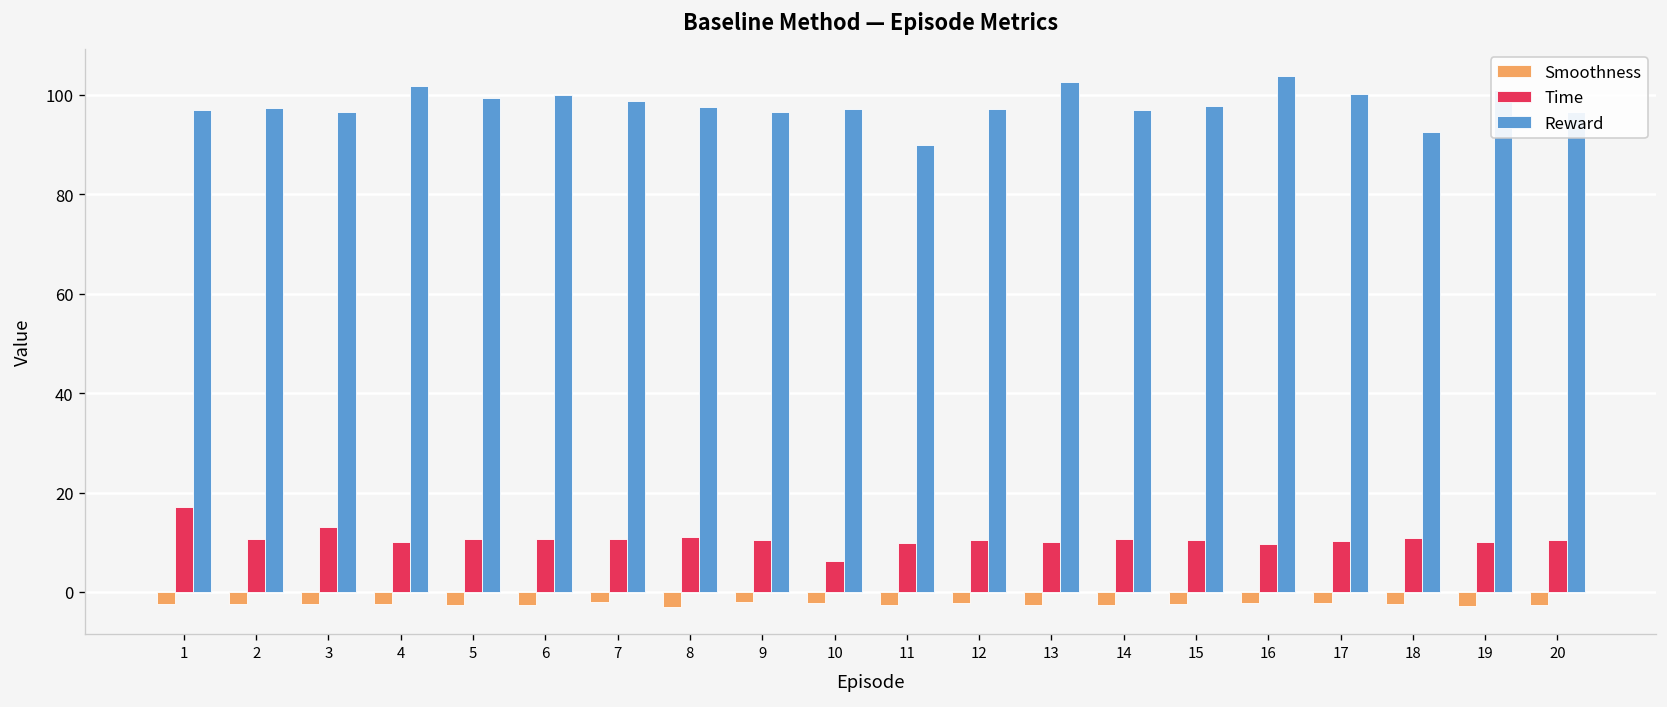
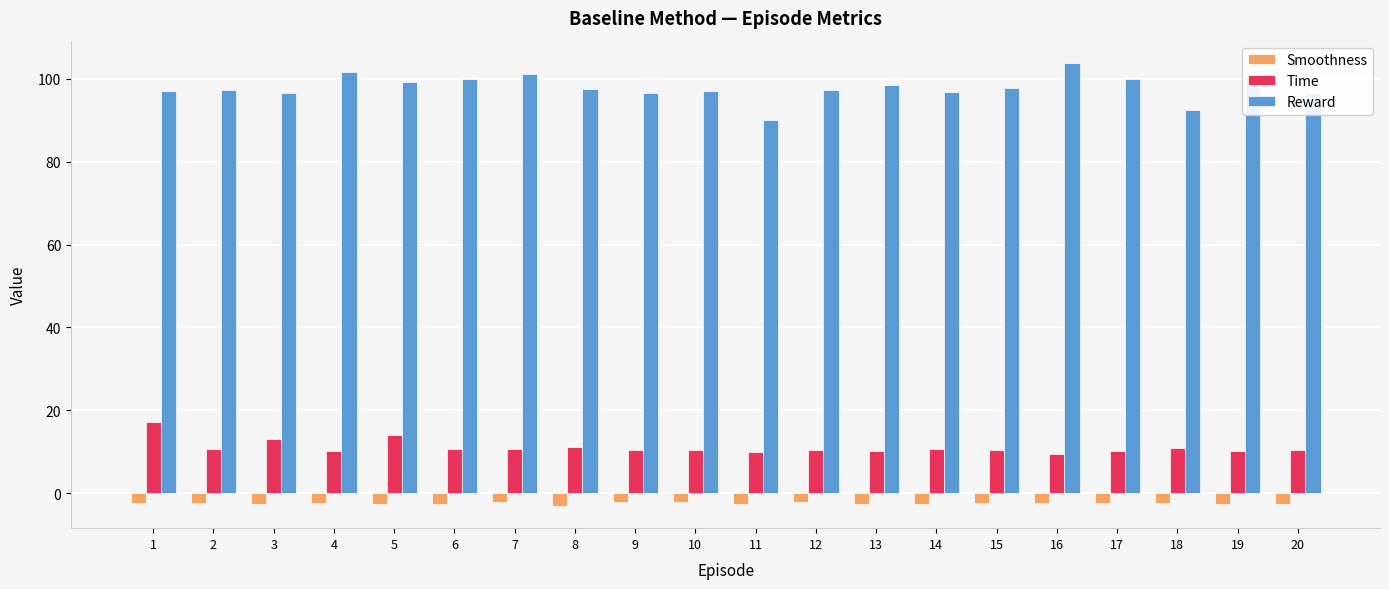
Time, 5: 11 -> 14
Reward, 7: 99 -> 101
Time, 10: 6 -> 10
Reward, 13: 103 -> 99
